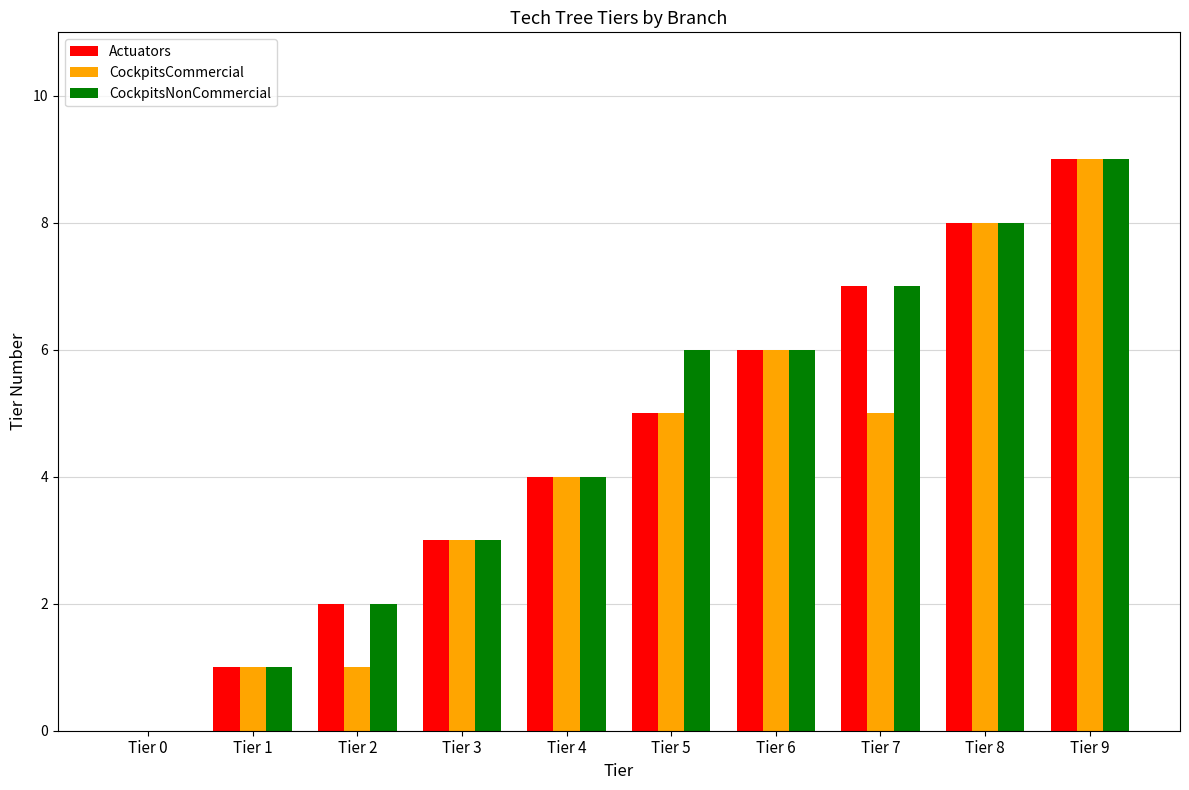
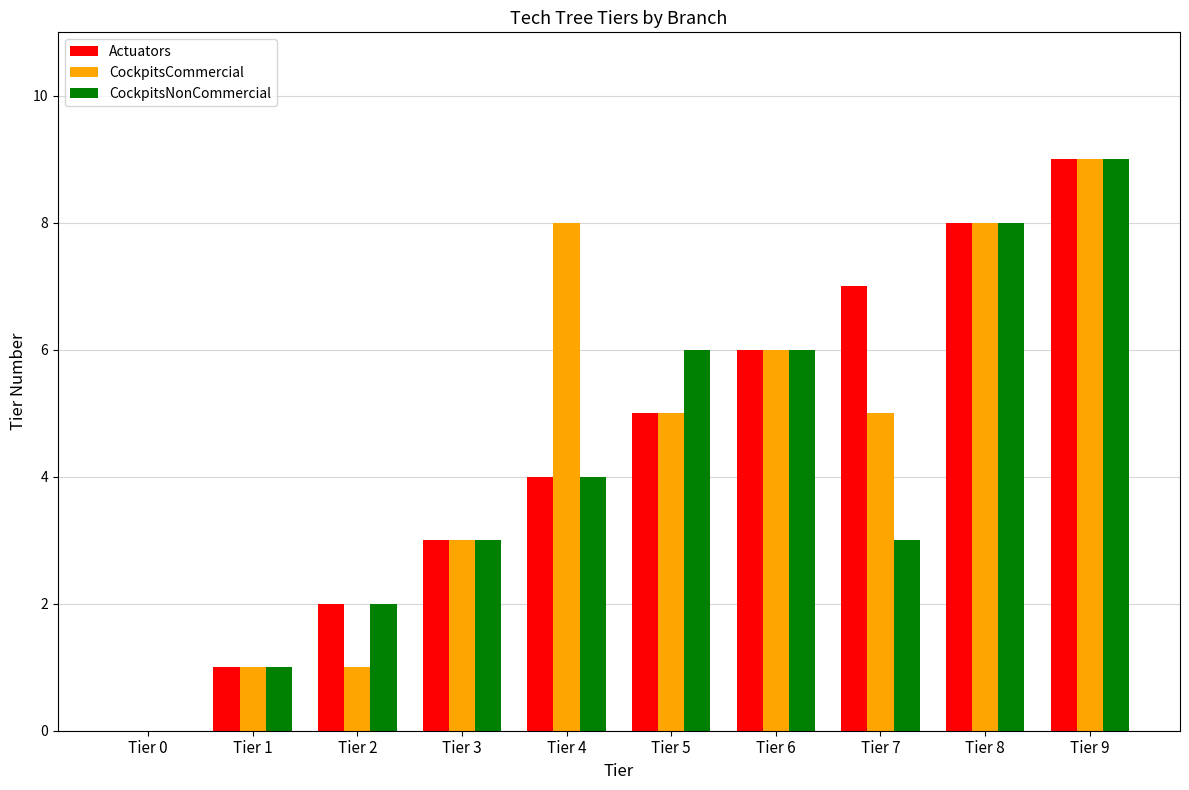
CockpitsCommercial, Tier 4: 4 -> 8
CockpitsNonCommercial, Tier 7: 7 -> 3
